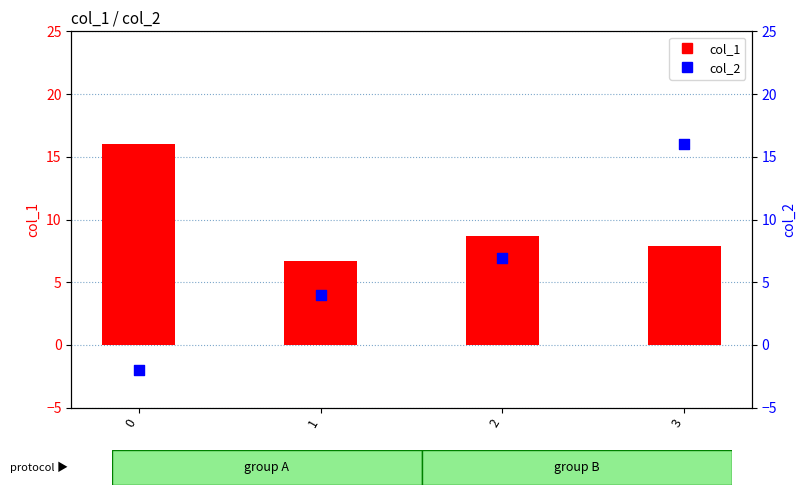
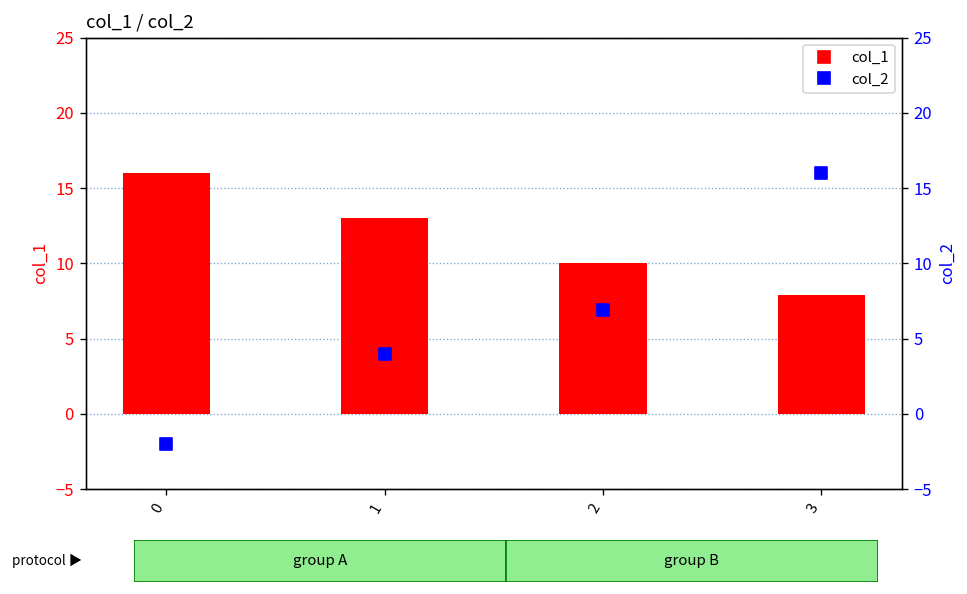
col_1, 1: 6.7 -> 13.0
col_1, 2: 8.7 -> 10.0
